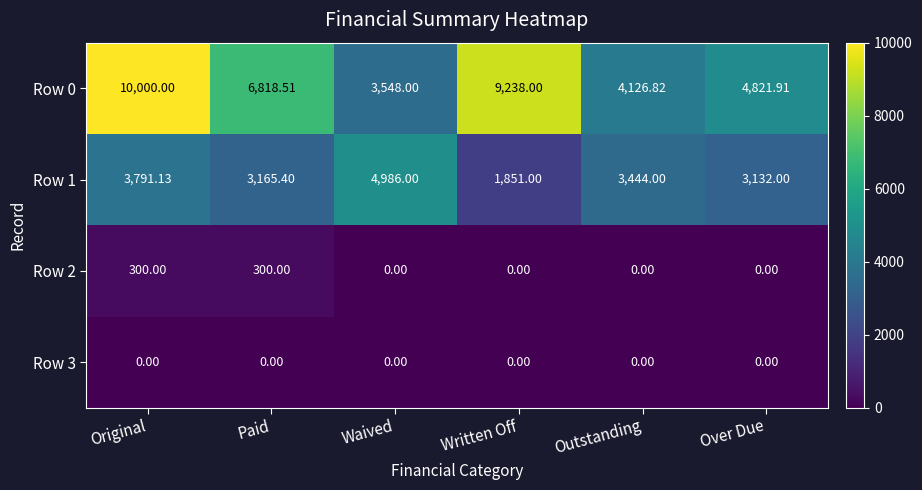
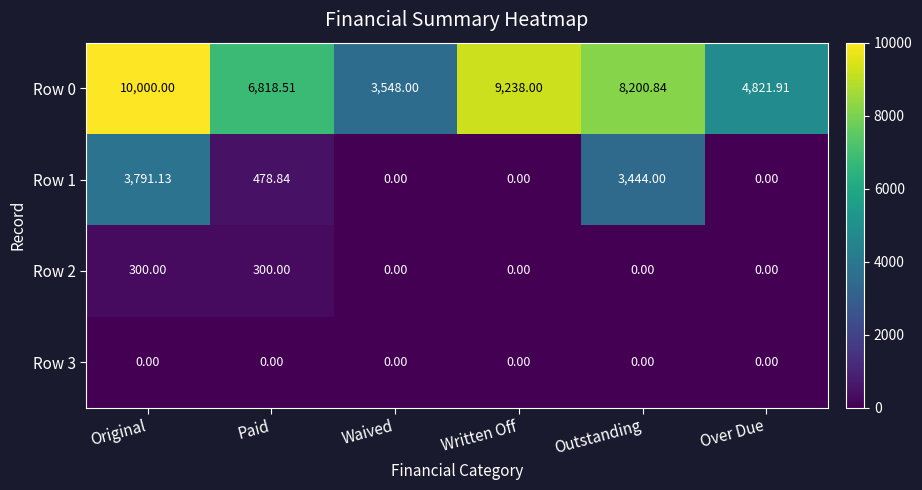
Row 0, Outstanding: 4,126.82 -> 8,200.84
Row 1, Paid: 3,165.40 -> 478.84
Row 1, Waived: 4,986.00 -> 0.00
Row 1, Written Off: 1,851.00 -> 0.00
Row 1, Over Due: 3,132.00 -> 0.00
